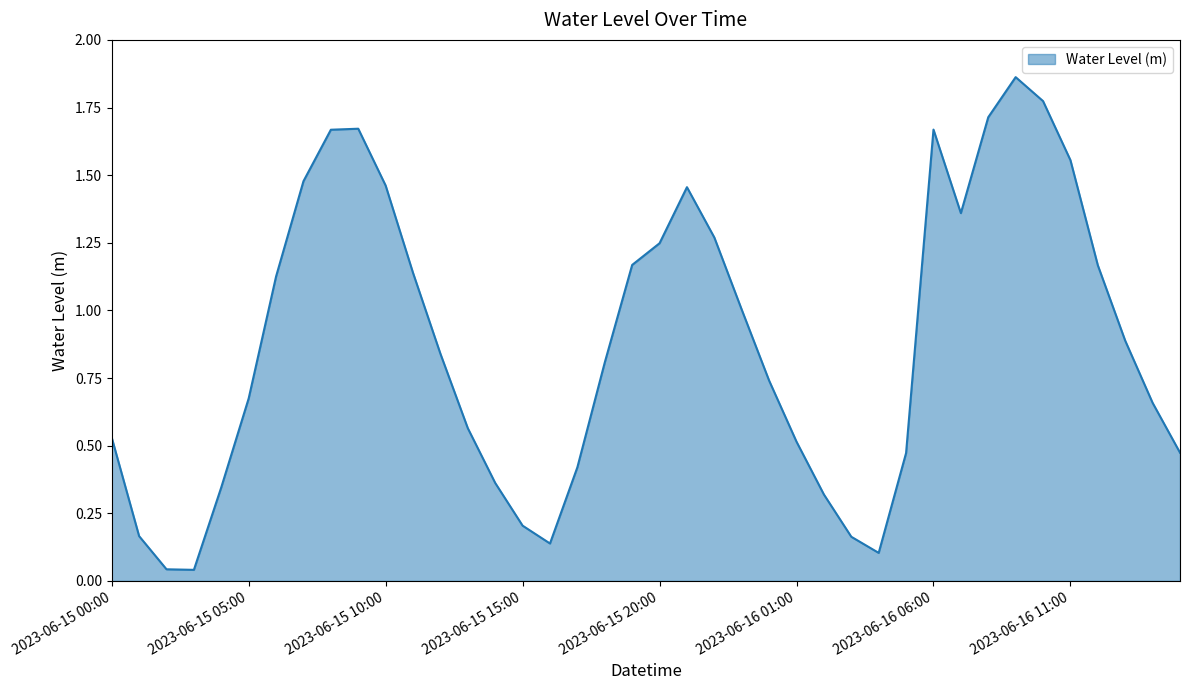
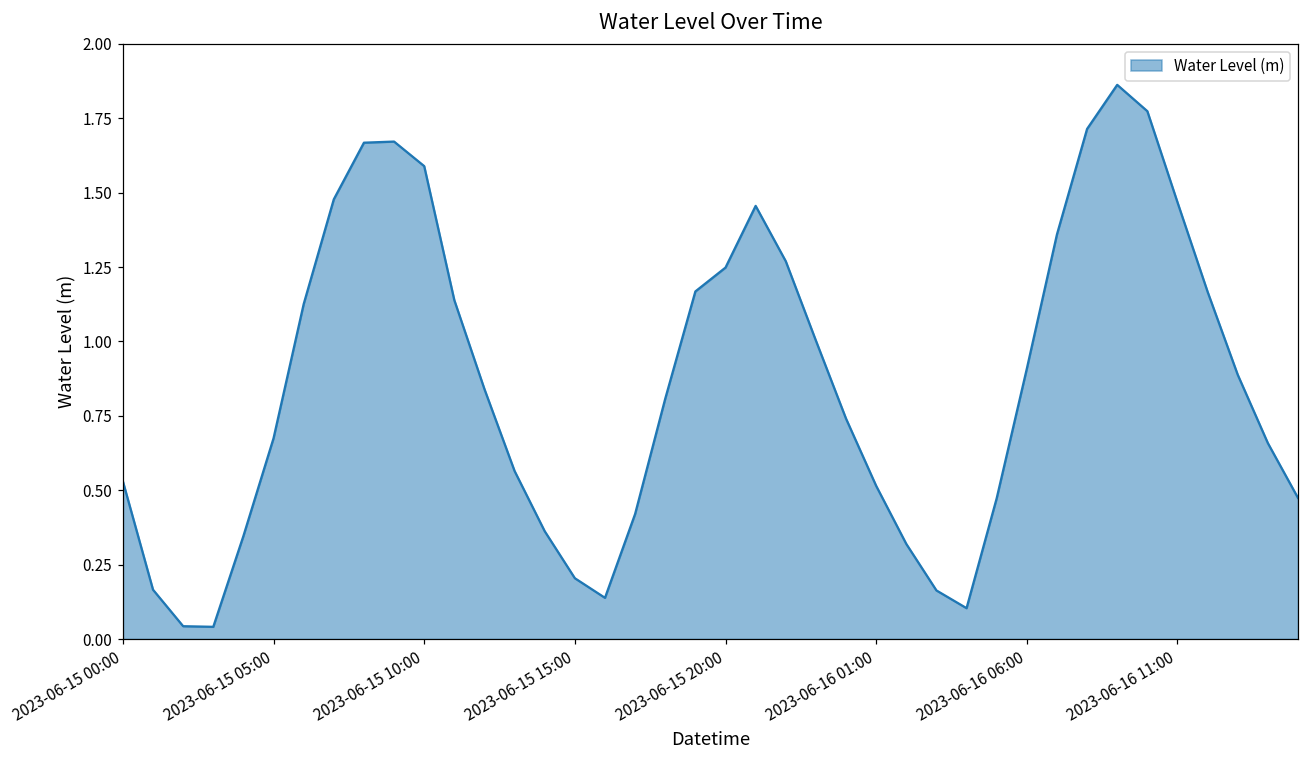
2023-06-15 10:00: 1.46 -> 1.59
2023-06-16 06:00: 1.67 -> 0.91
2023-06-16 11:00: 1.56 -> 1.47
